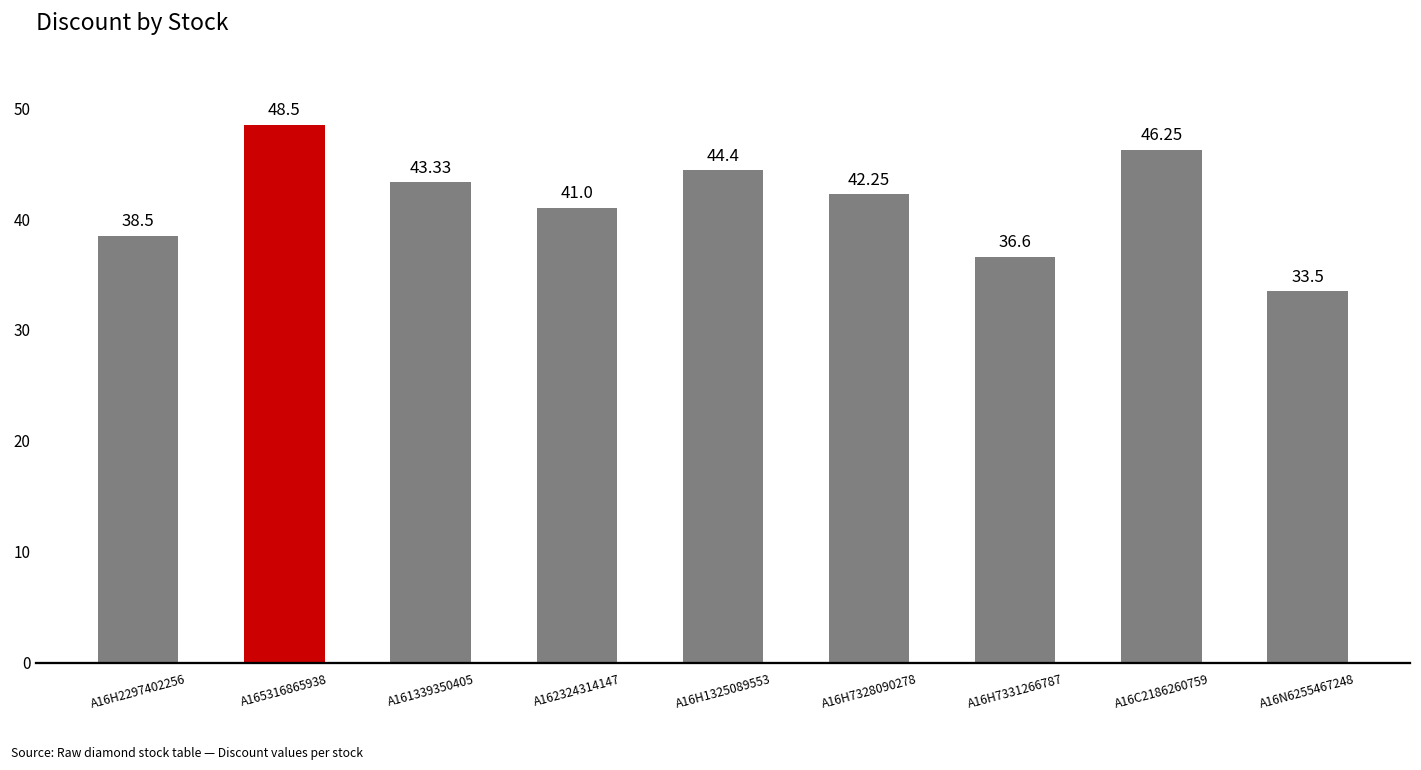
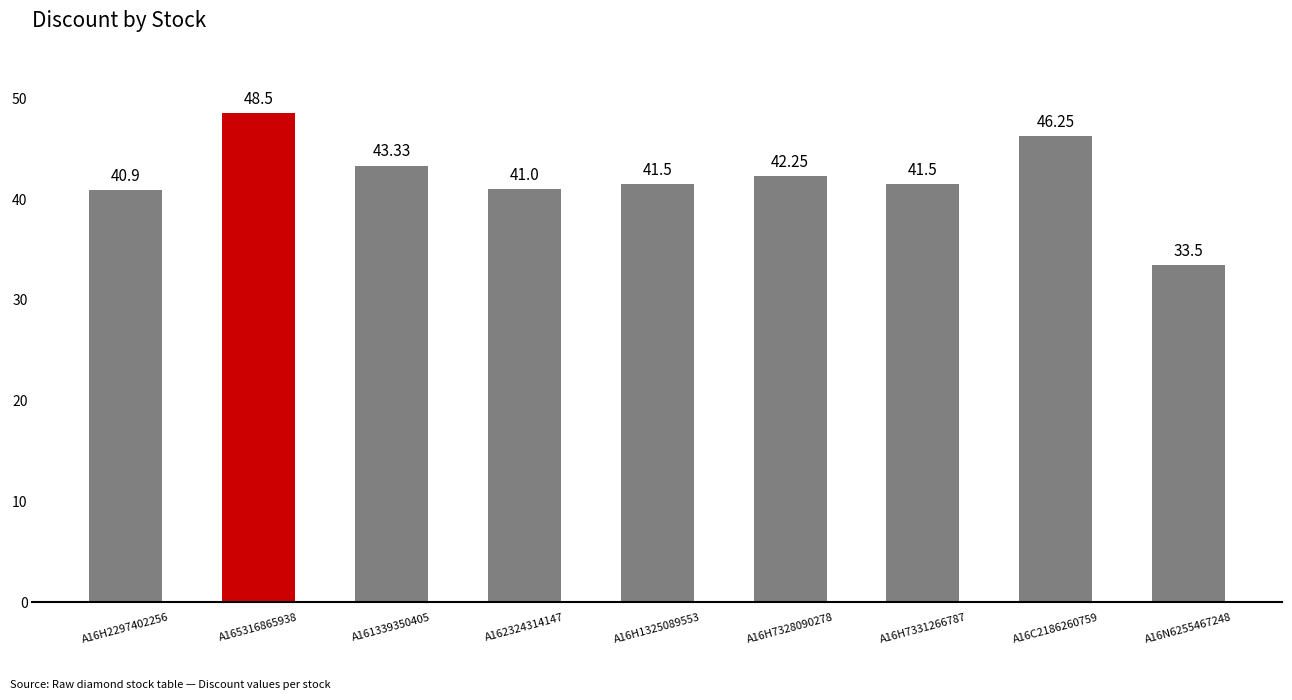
A16H2297402256: 38.5 -> 40.9
A16H1325089553: 44.4 -> 41.5
A16H7331266787: 36.6 -> 41.5
